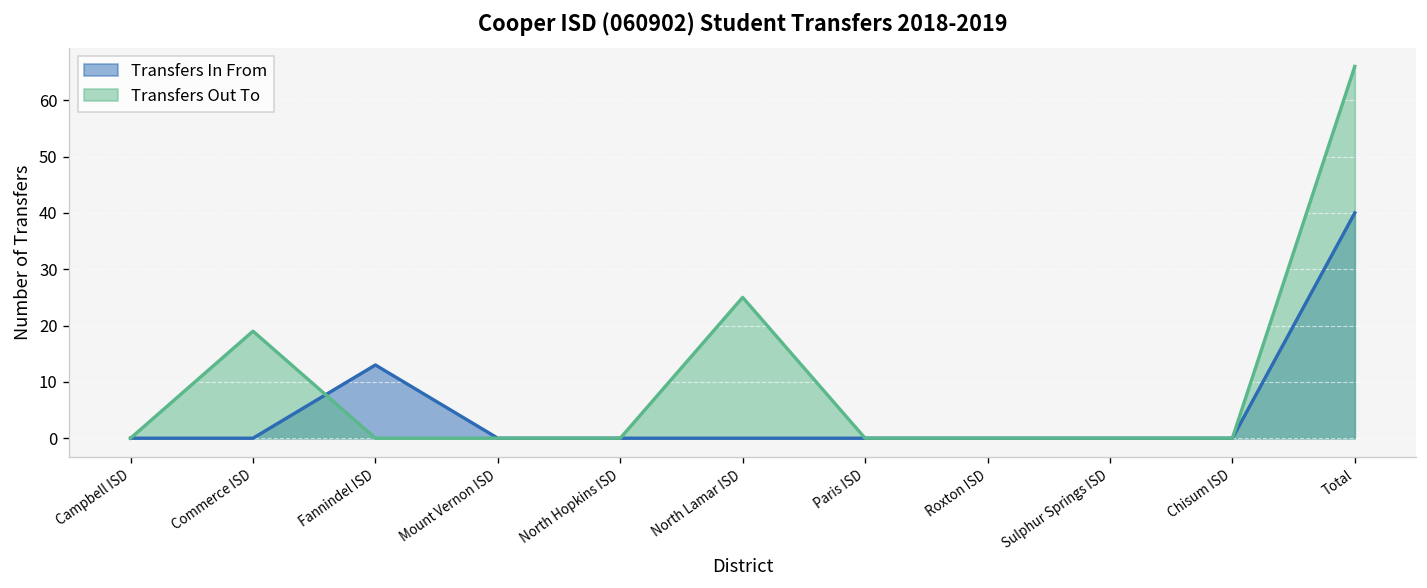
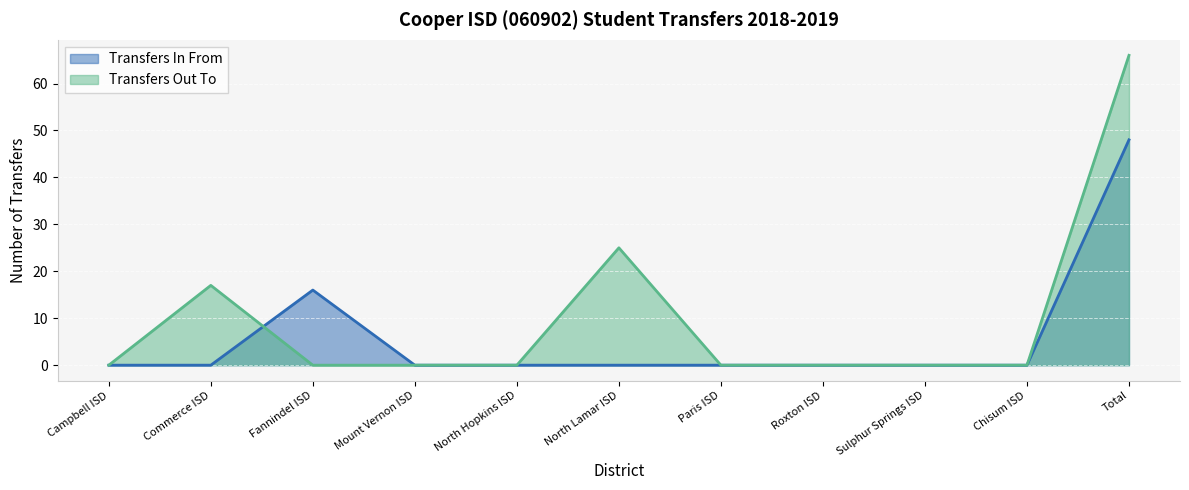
Transfers Out To, Commerce ISD: 19 -> 17
Transfers In From, Fannindel ISD: 13 -> 16
Transfers In From, Total: 40 -> 48
